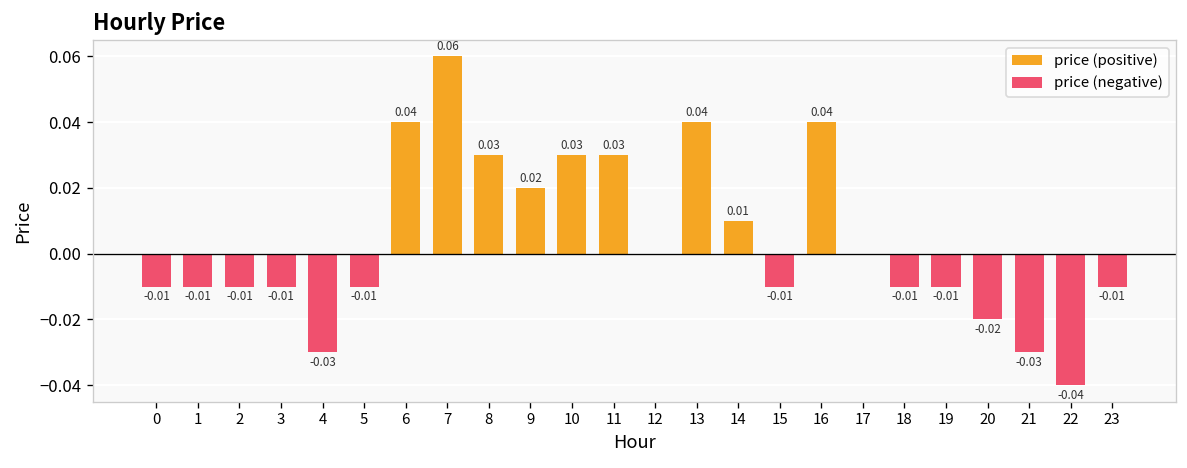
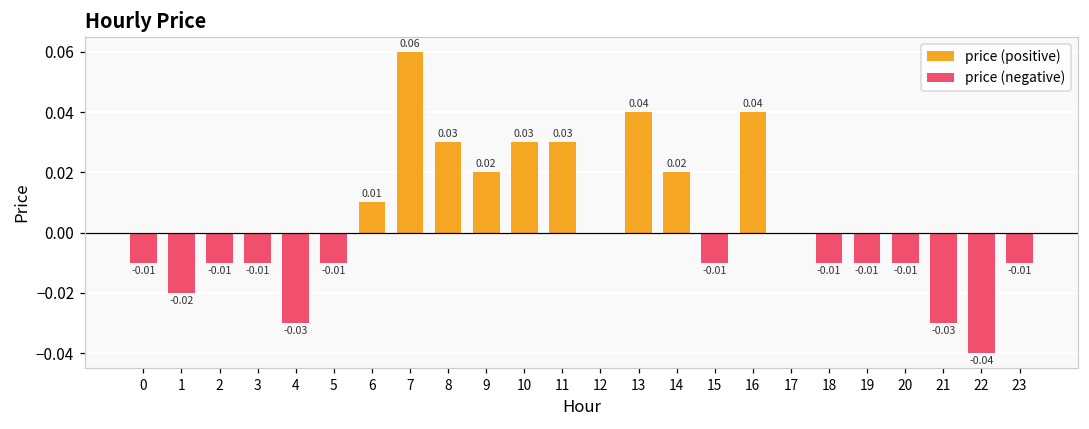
price (negative), 1: -0.01 -> -0.02
price (positive), 6: 0.04 -> 0.01
price (positive), 14: 0.01 -> 0.02
price (negative), 20: -0.02 -> -0.01
